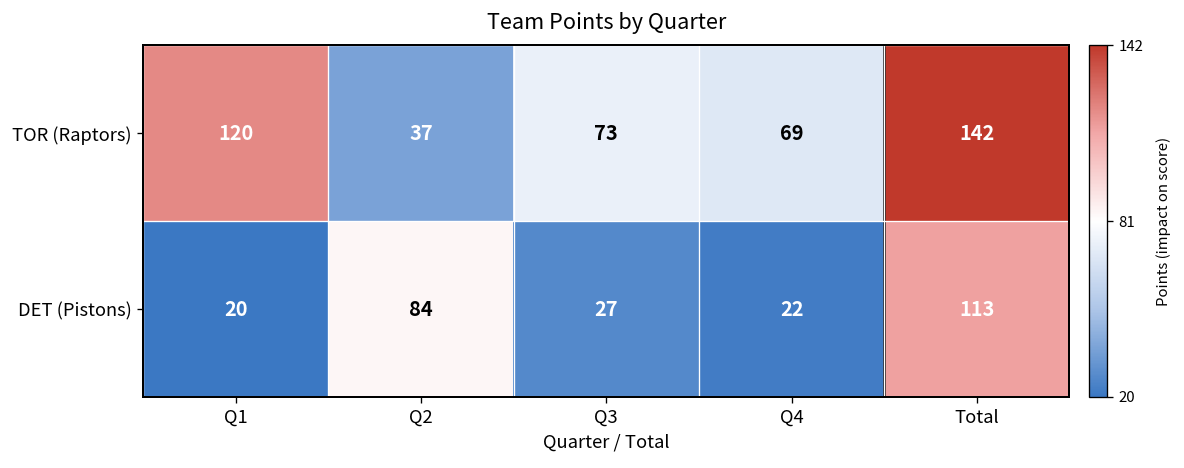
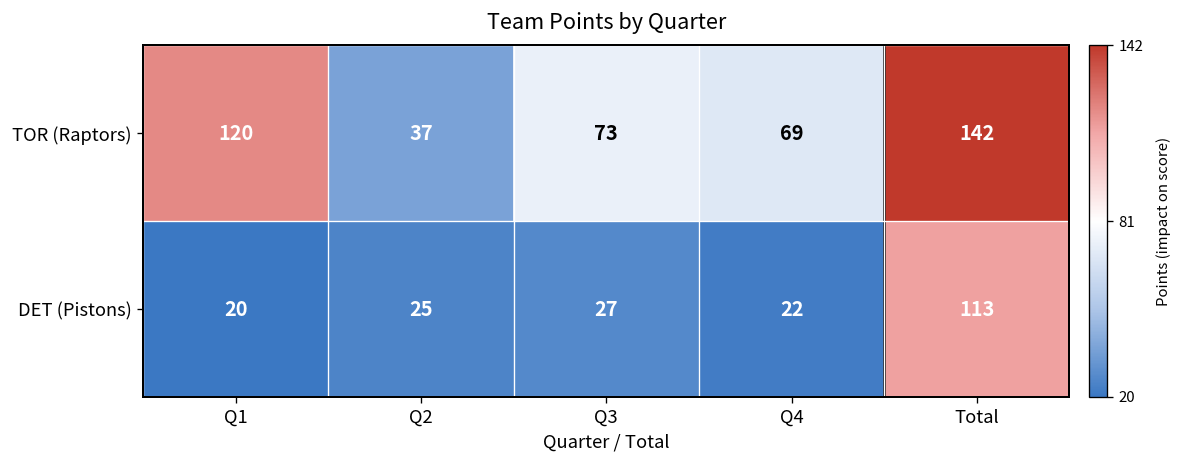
DET (Pistons), Q2: 84 -> 25
